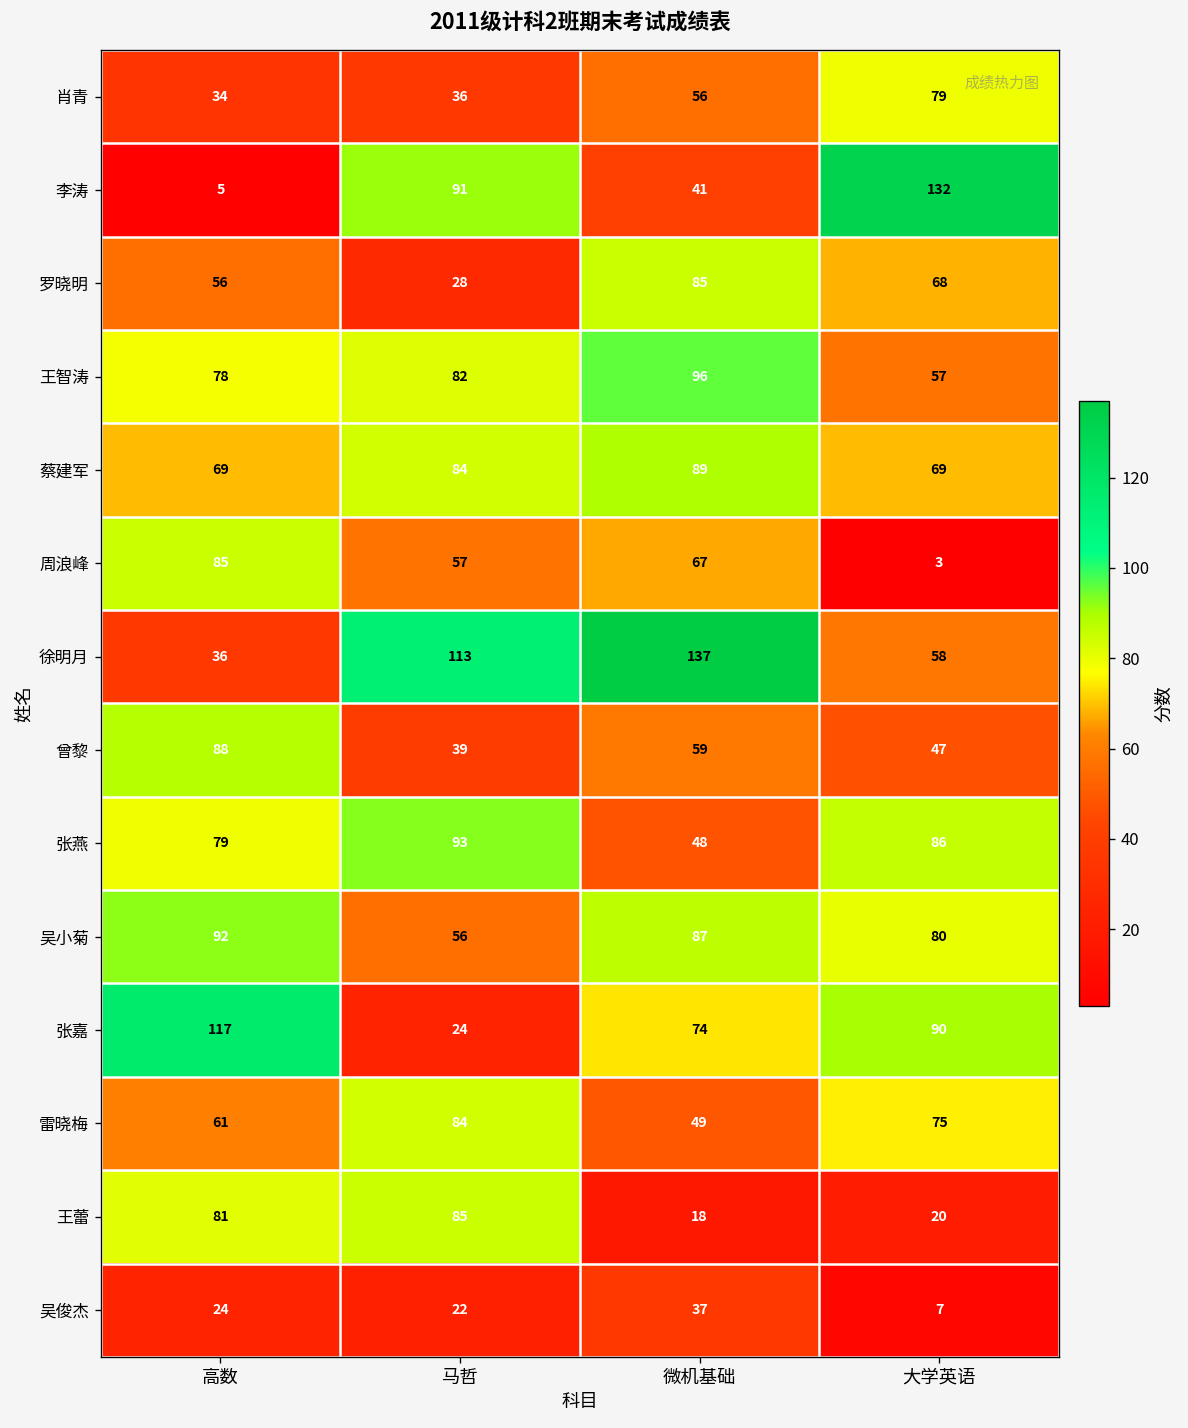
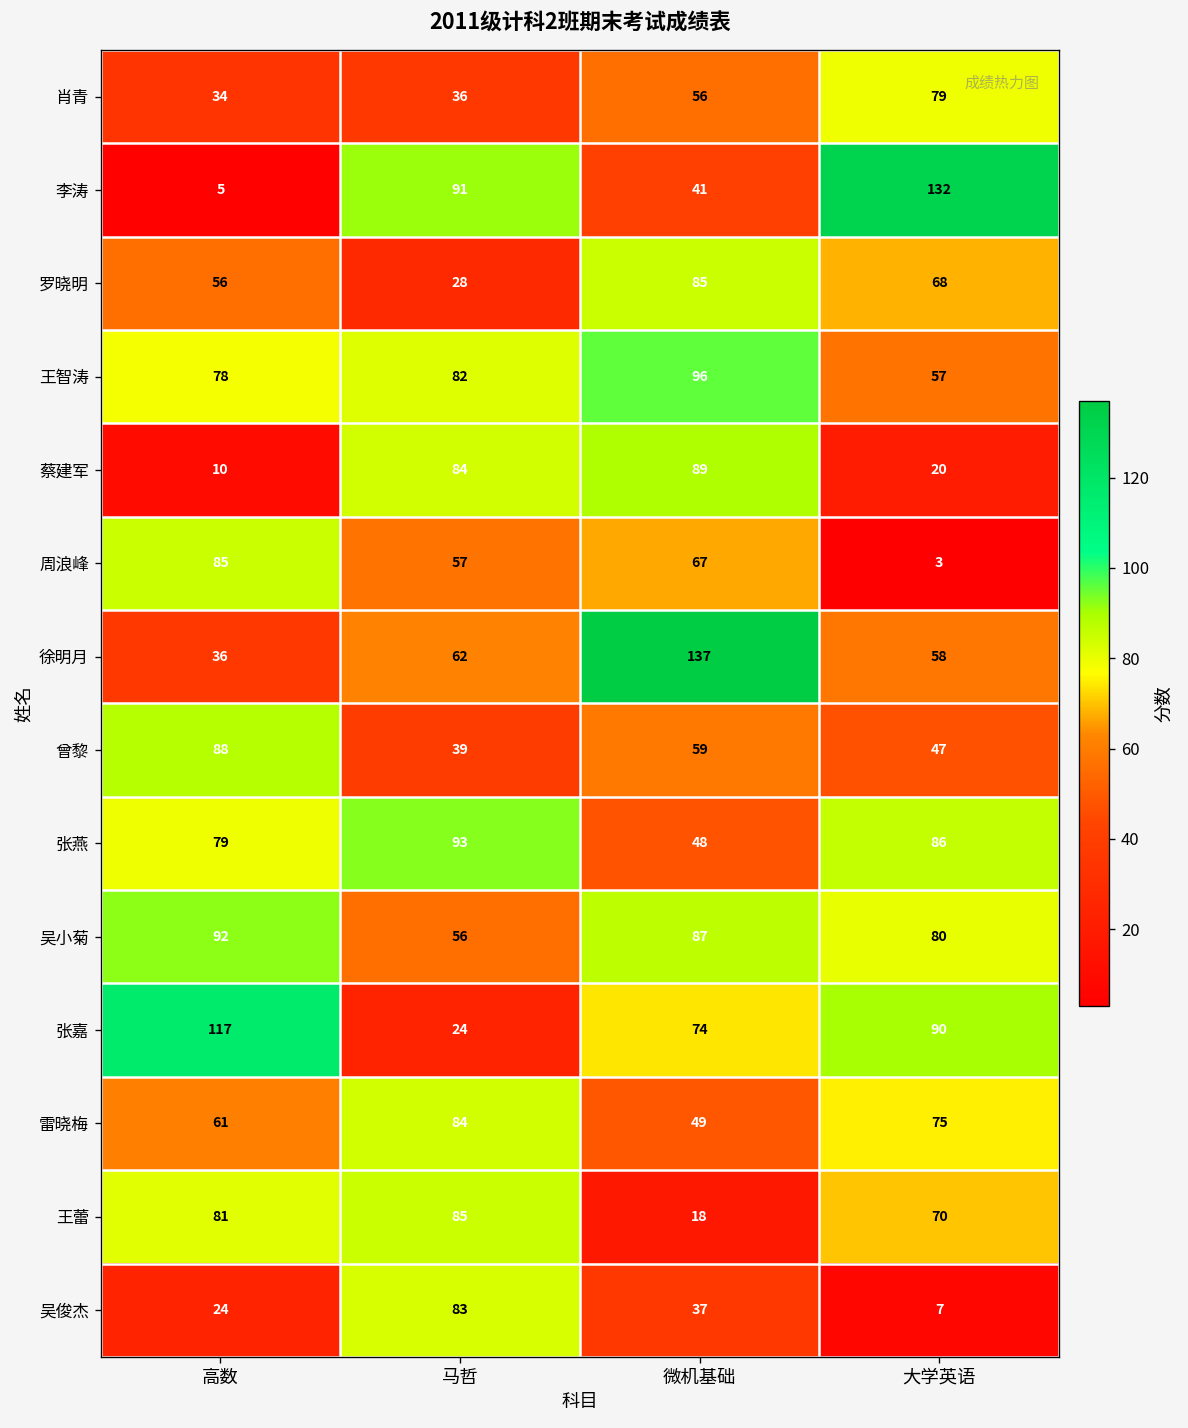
蔡建军, 高数: 69 -> 10
蔡建军, 大学英语: 69 -> 20
徐明月, 马哲: 113 -> 62
王蕾, 大学英语: 20 -> 70
吴俊杰, 马哲: 22 -> 83
